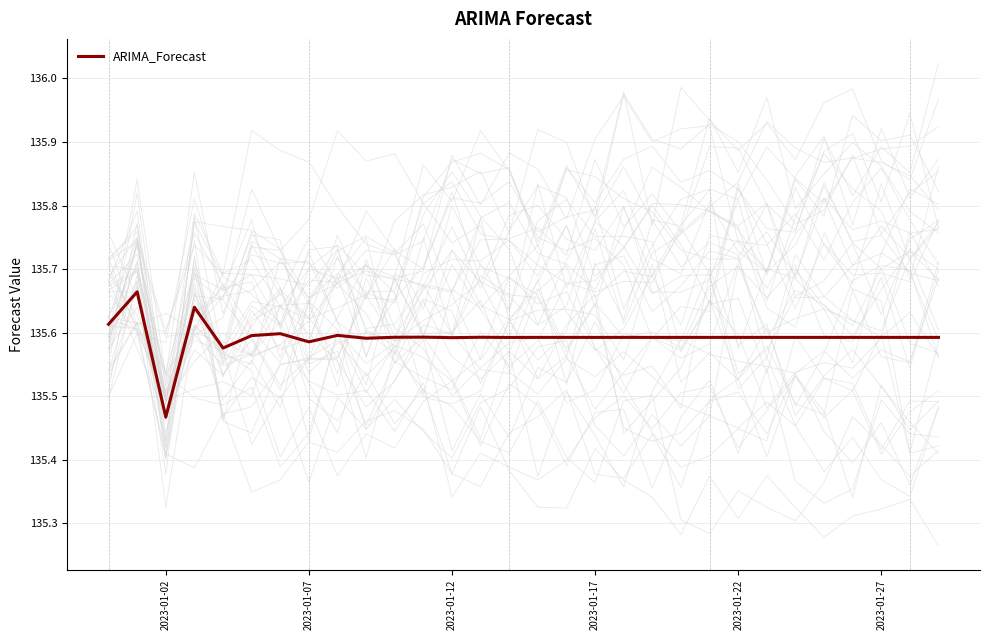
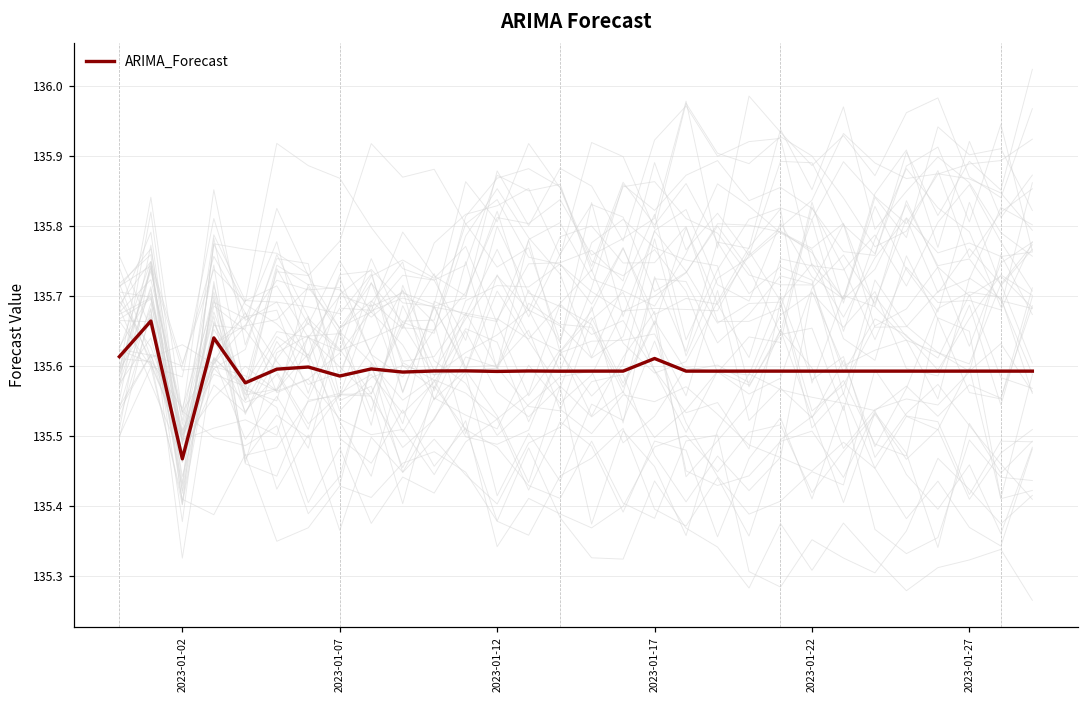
ARIMA_Forecast, 2023-01-17: 135.59 -> 135.61
